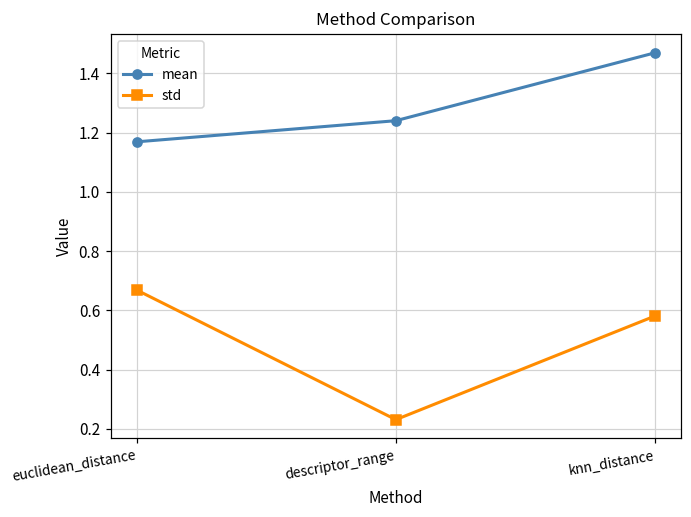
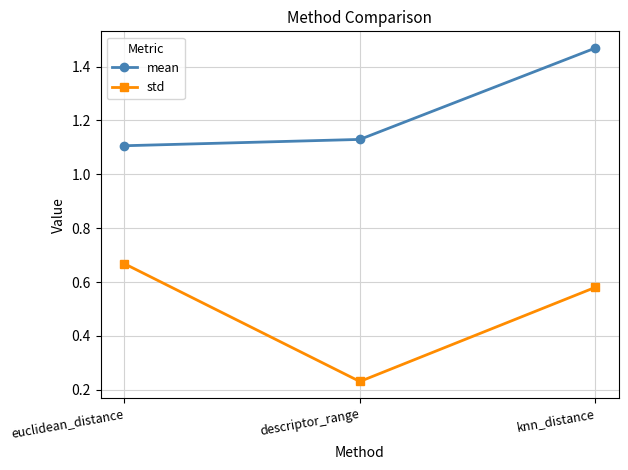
mean, euclidean_distance: 1.17 -> 1.11
mean, descriptor_range: 1.24 -> 1.13
